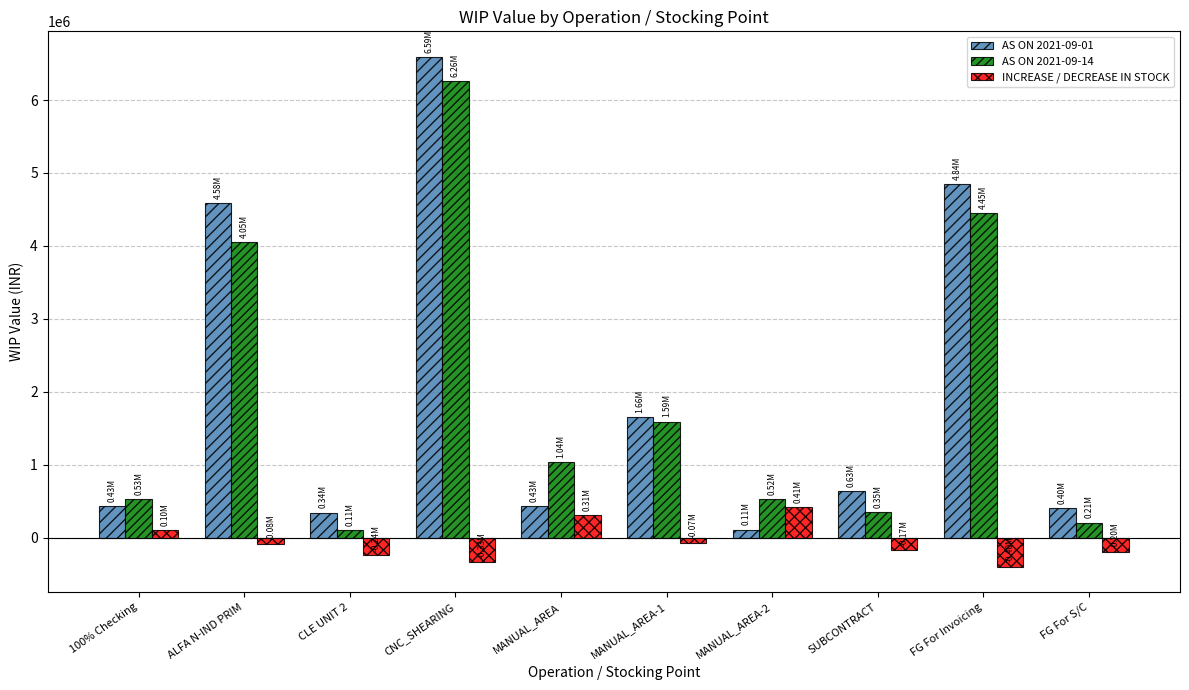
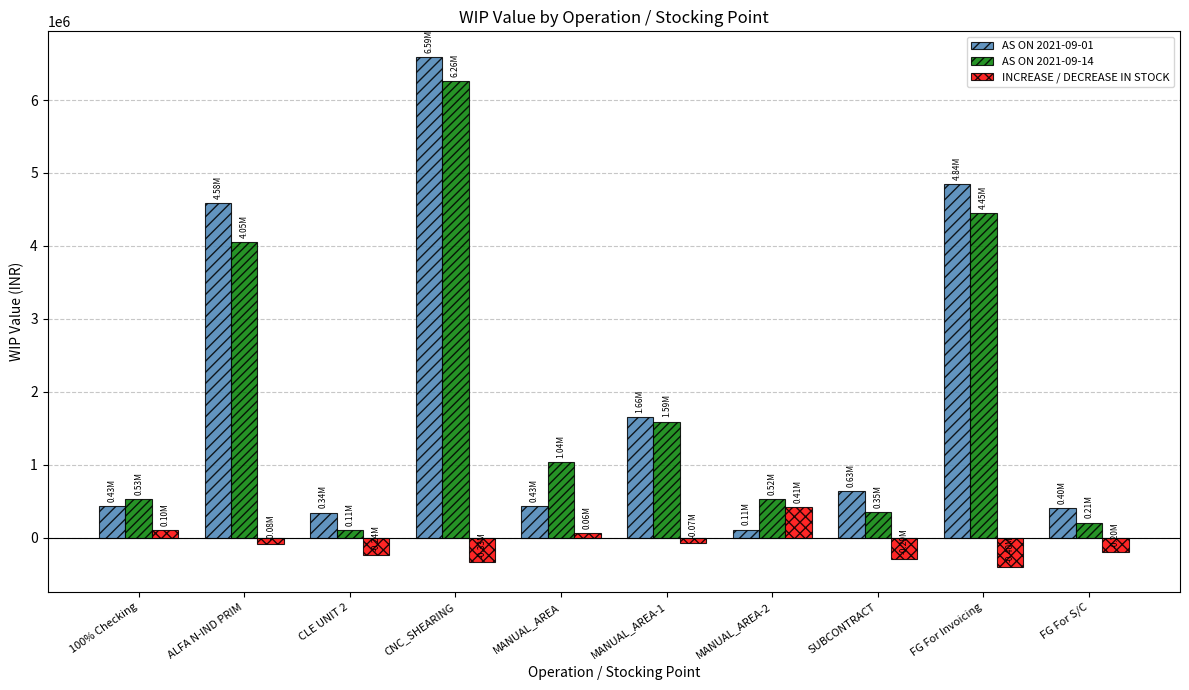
INCREASE / DECREASE IN STOCK, MANUAL_AREA: 0.31M -> 0.06M
INCREASE / DECREASE IN STOCK, SUBCONTRACT: -0.17M -> -0.29M
